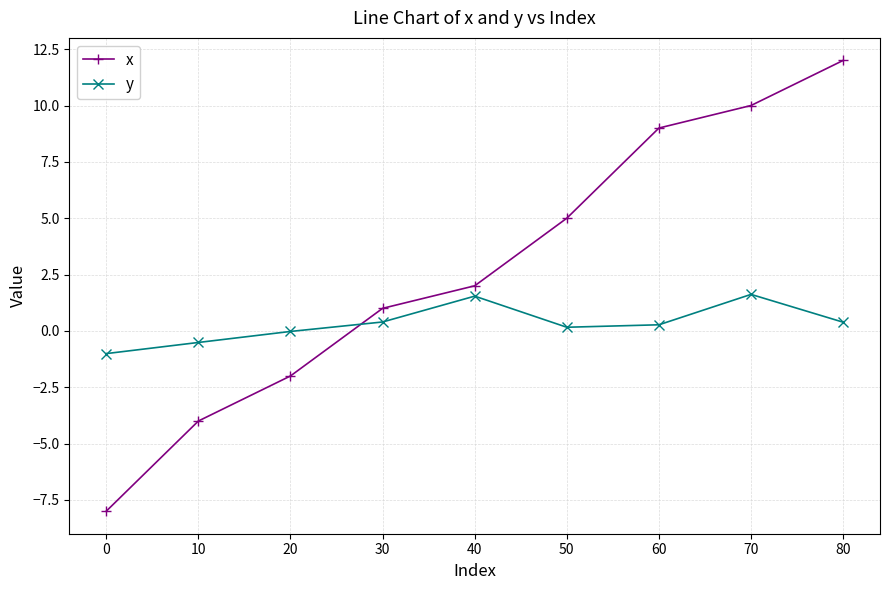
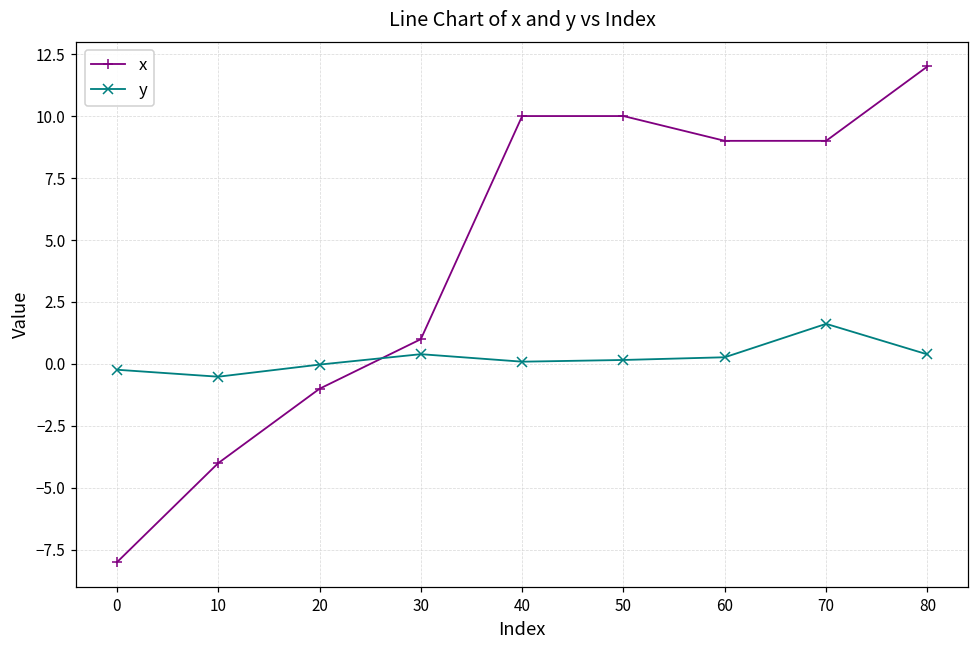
y, 0: -1.0 -> -0.2
x, 20: -2 -> -1
x, 40: 2 -> 10
y, 40: 1.5 -> 0.1
x, 50: 5 -> 10
x, 70: 10 -> 9
